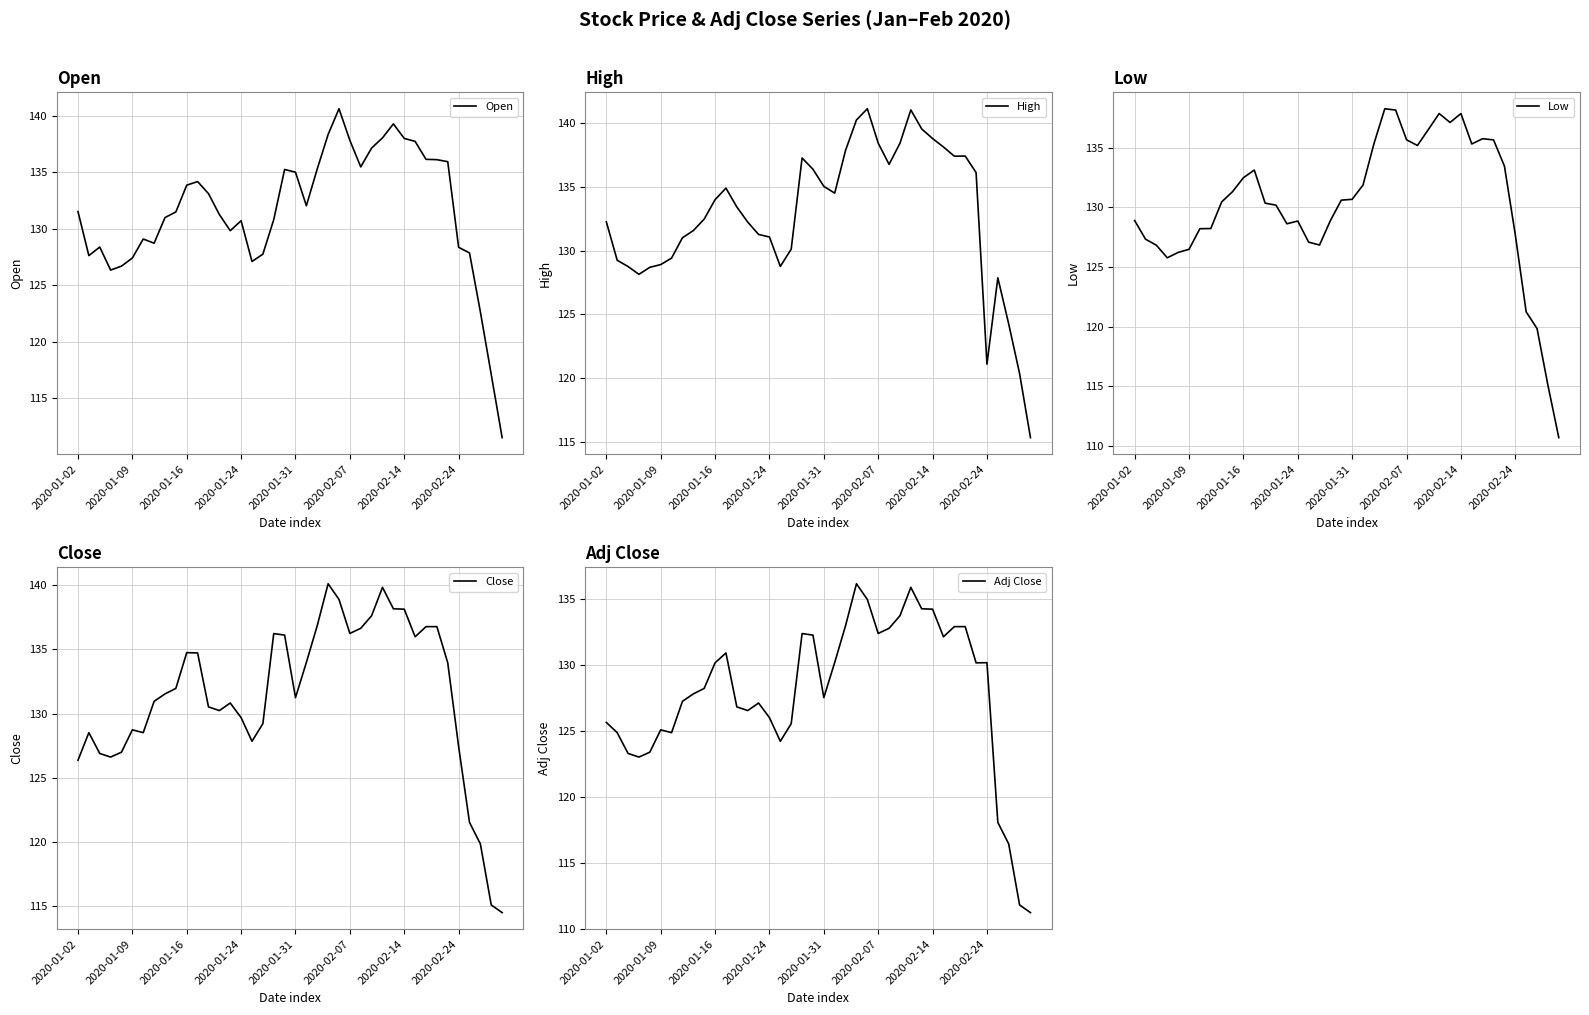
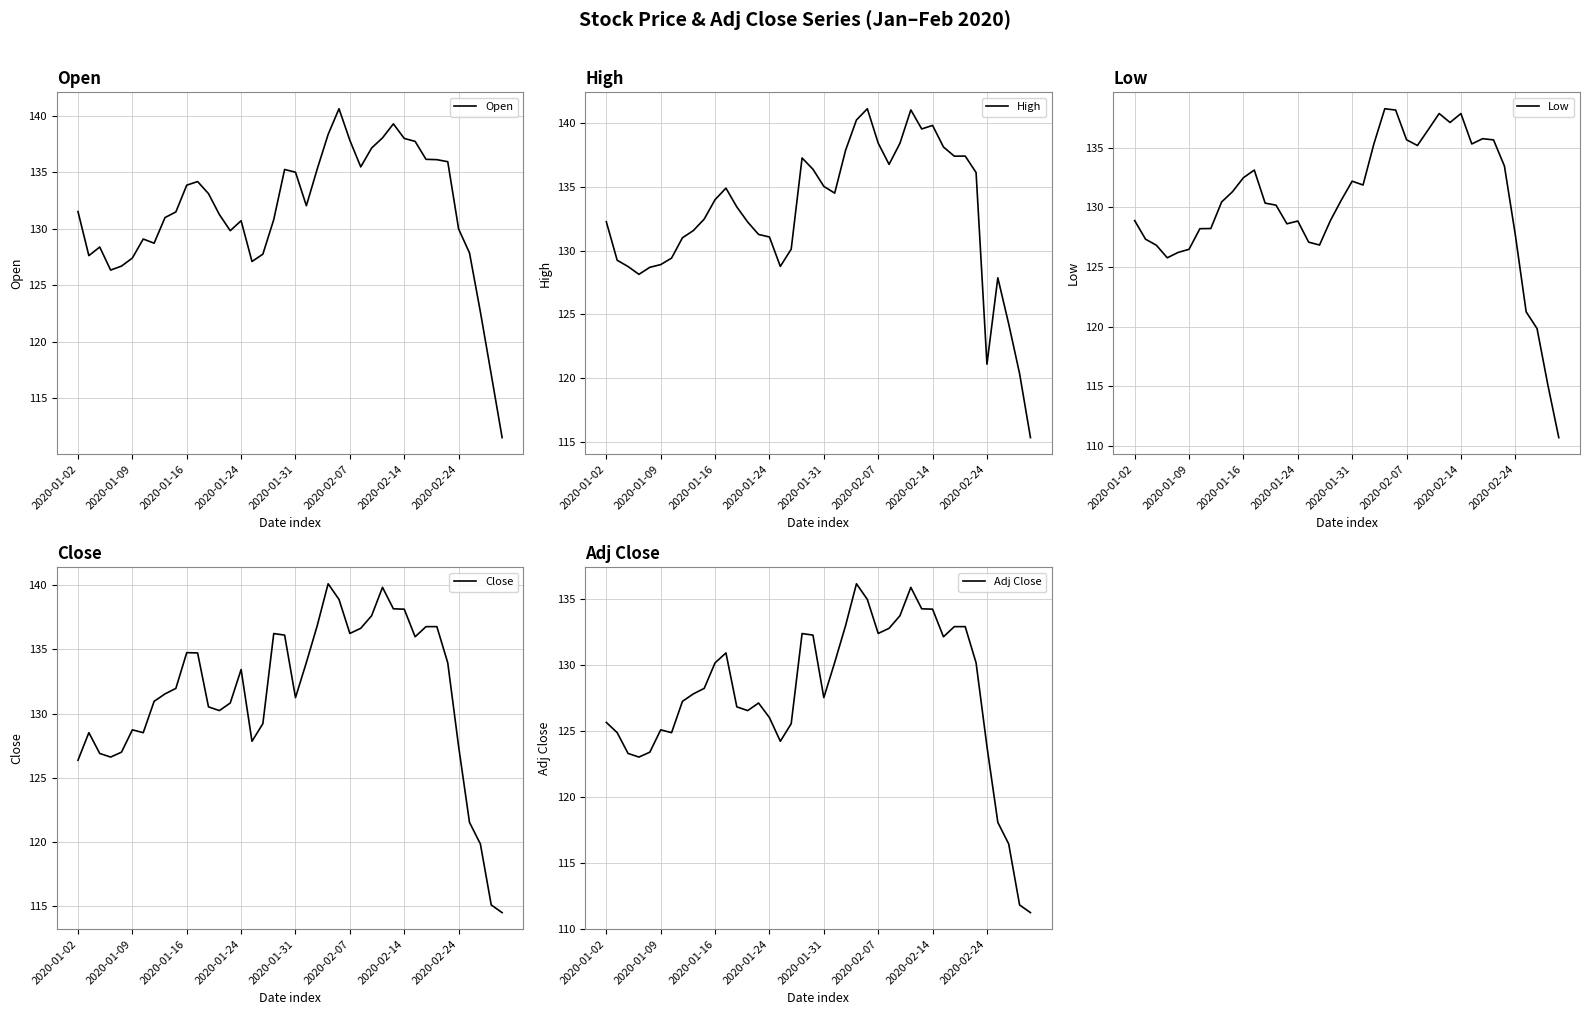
Open, 2020-02-24: 128.4 -> 130.0
High, 2020-02-14: 138.8 -> 139.8
Low, 2020-01-31: 130.7 -> 132.2
Close, 2020-01-24: 129.7 -> 133.4
Adj Close, 2020-02-24: 130.2 -> 123.8
